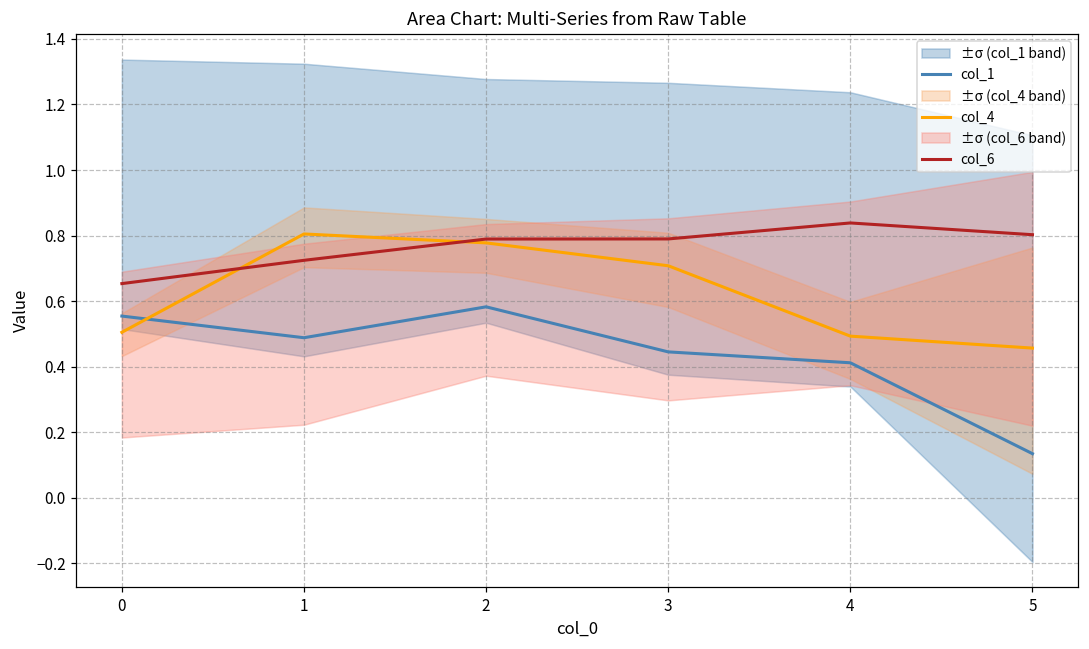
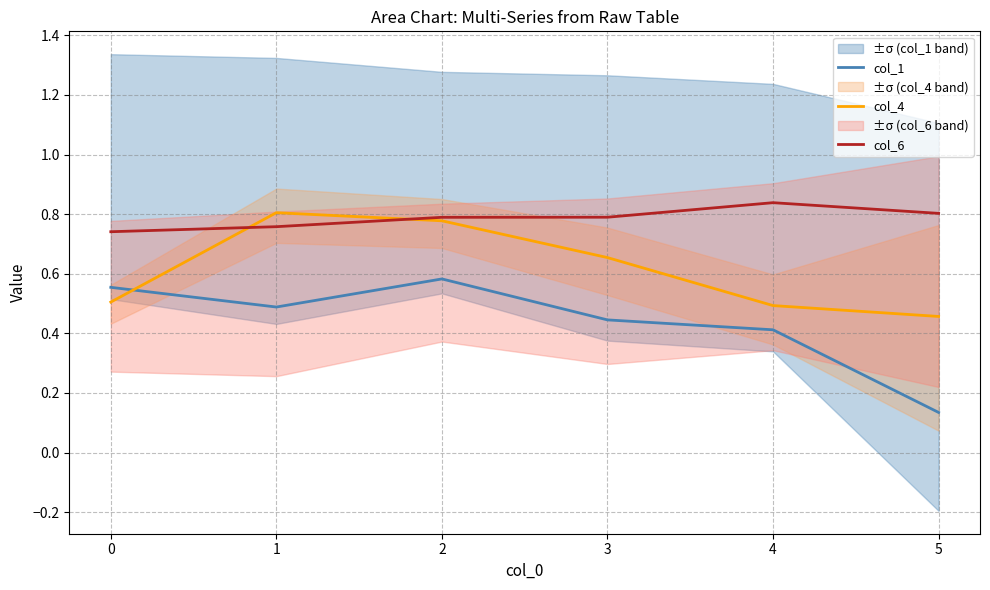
col_6, 0: 0.65 -> 0.74
col_6, 1: 0.72 -> 0.76
col_4, 3: 0.71 -> 0.65
